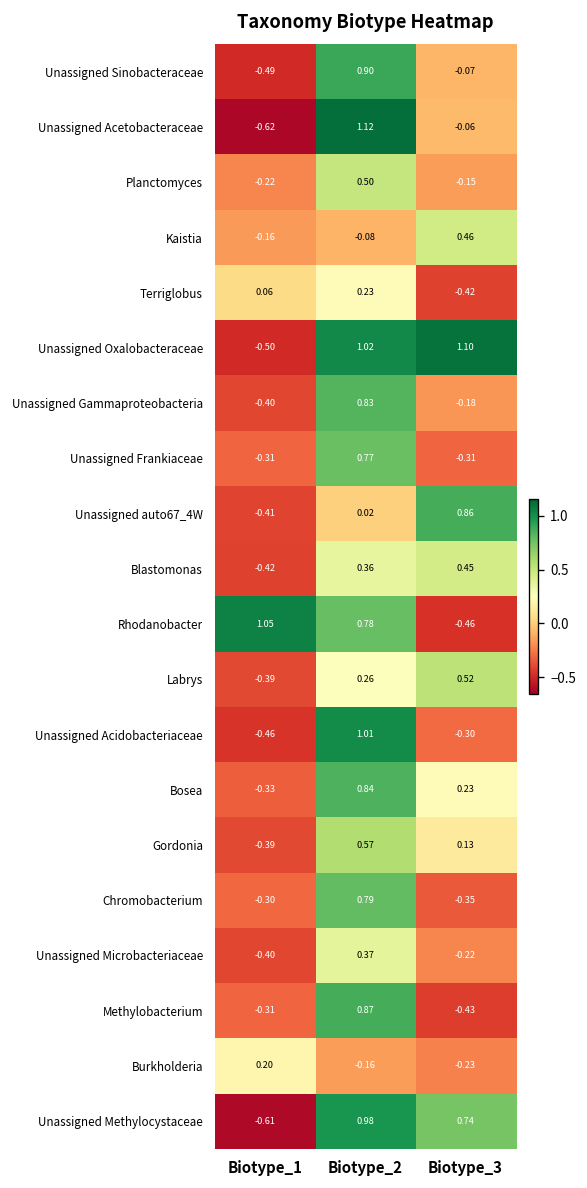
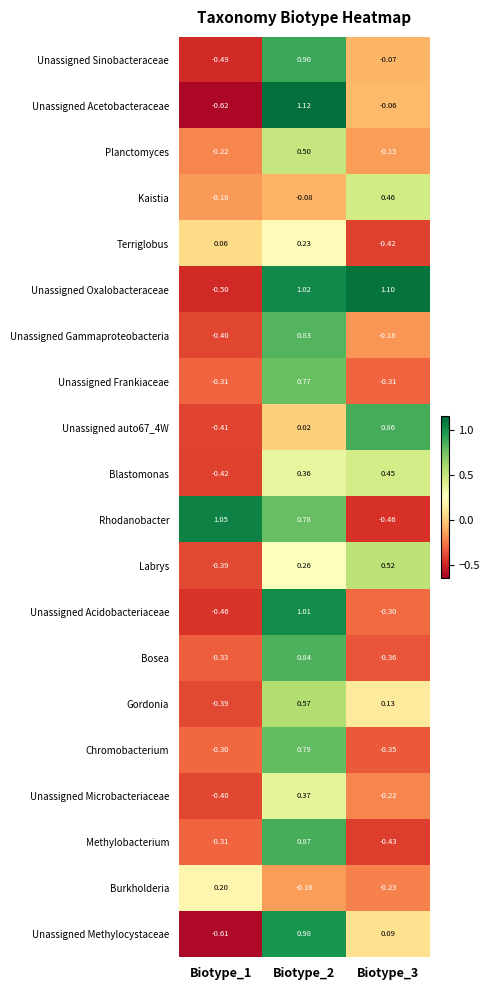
Bosea, Biotype_3: 0.23 -> -0.36
Unassigned Methylocystaceae, Biotype_3: 0.74 -> 0.09
